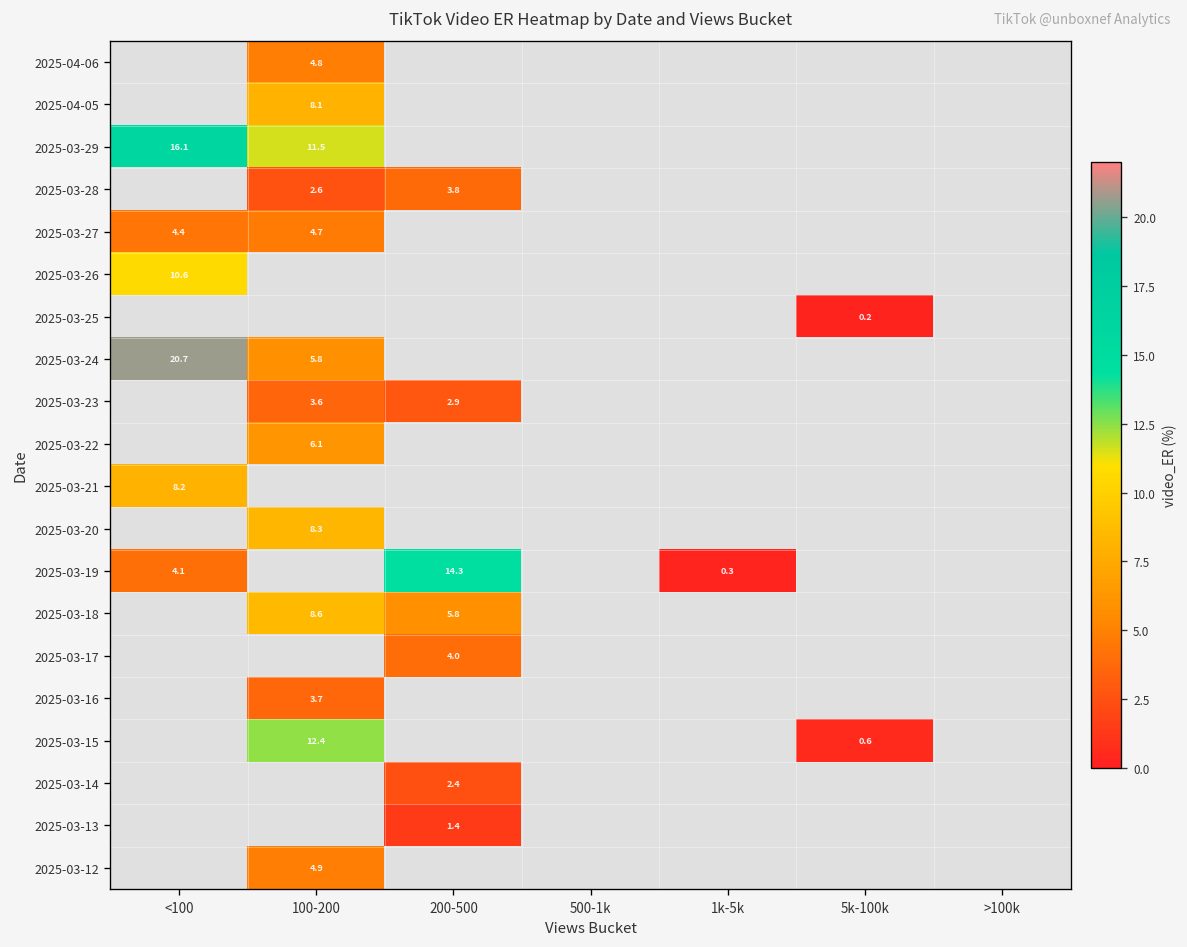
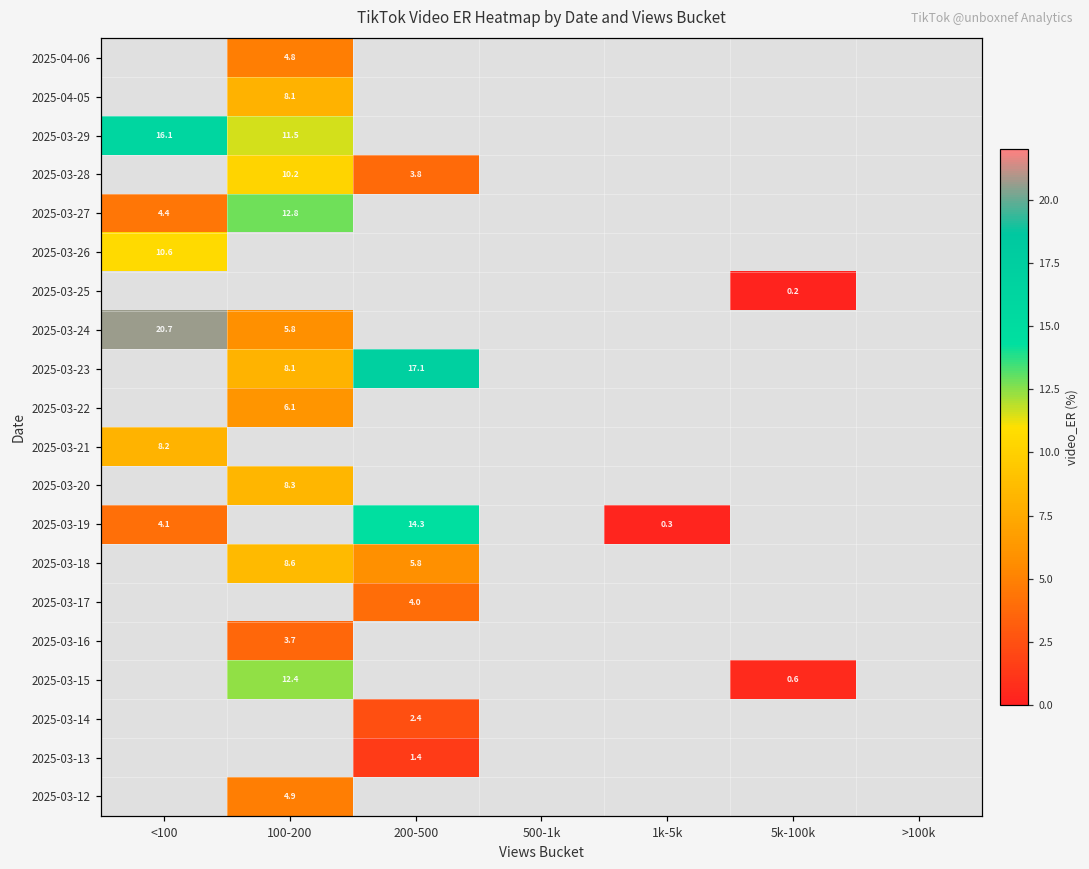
2025-03-28, 100-200: 2.6 -> 10.2
2025-03-27, 100-200: 4.7 -> 12.8
2025-03-23, 100-200: 3.6 -> 8.1
2025-03-23, 200-500: 2.9 -> 17.1
